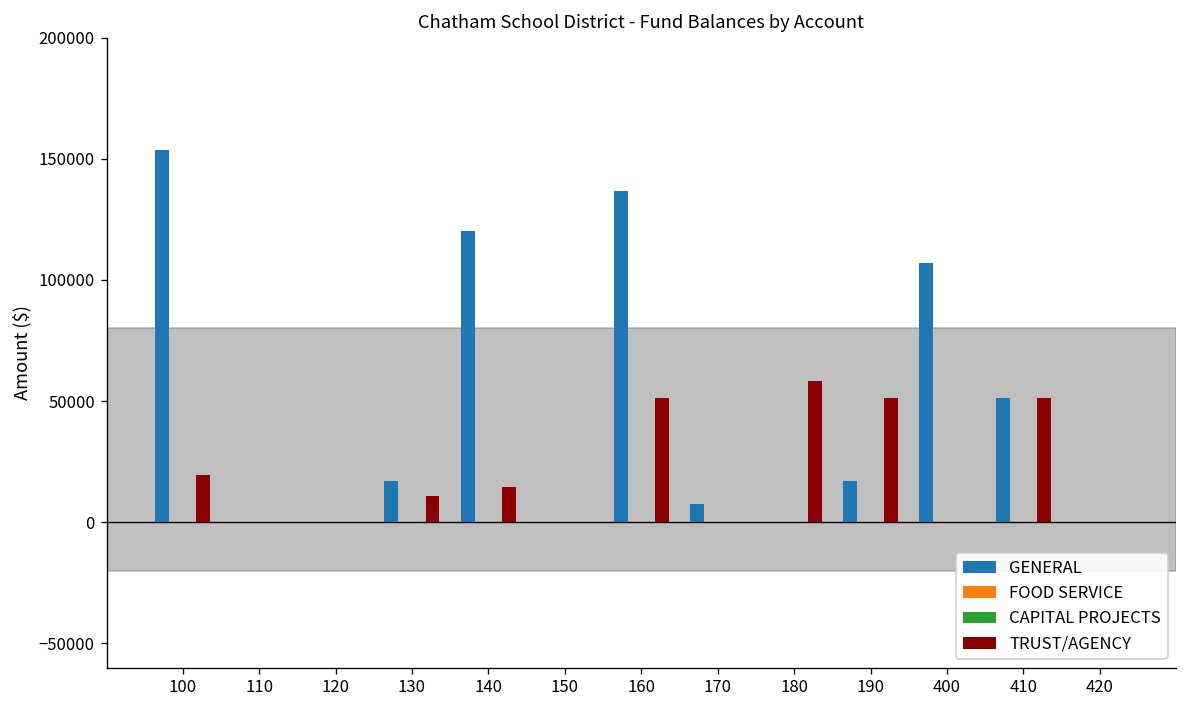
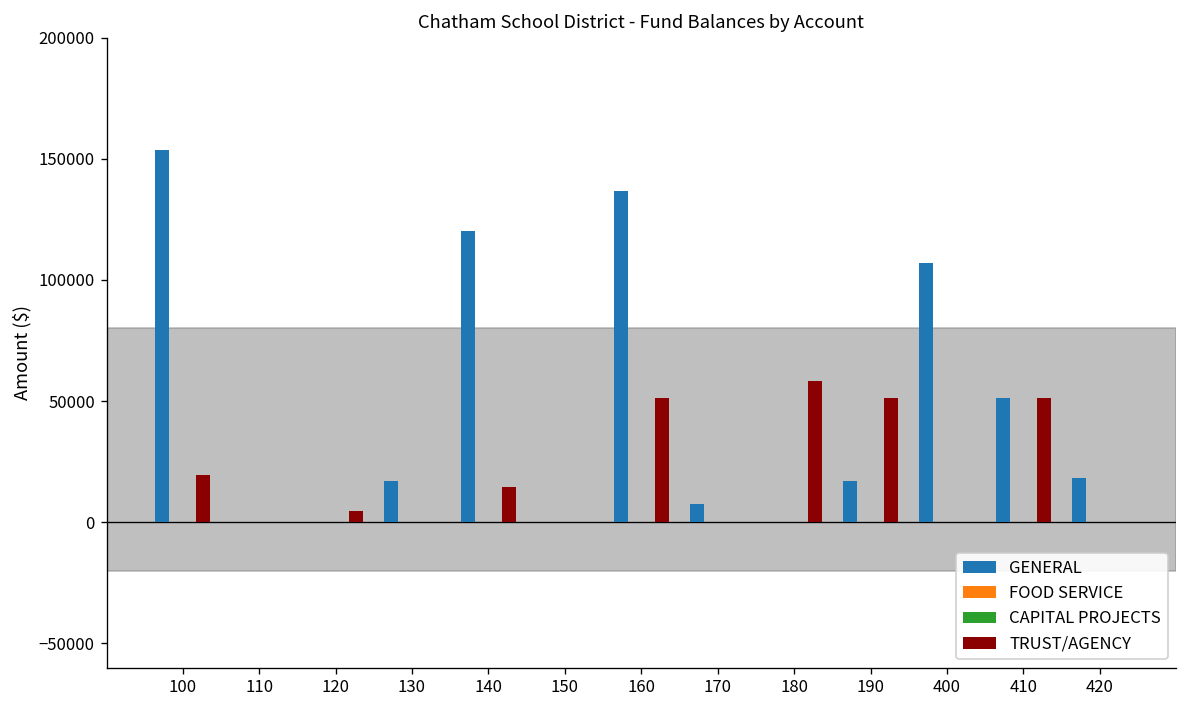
TRUST/AGENCY, 120: 0 -> 5000
TRUST/AGENCY, 130: 11000 -> 0
GENERAL, 420: 0 -> 18000
